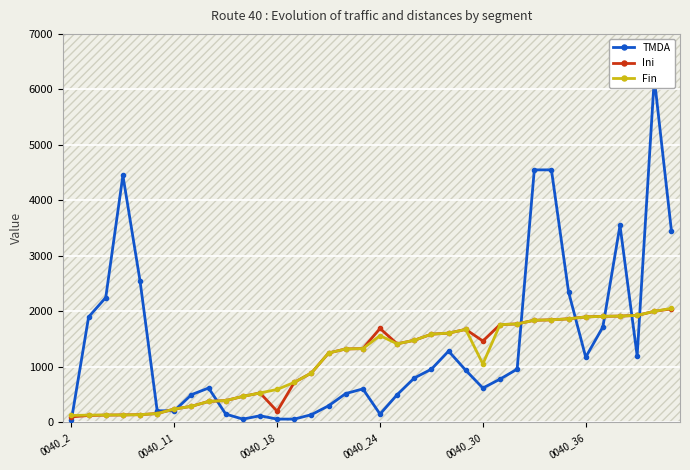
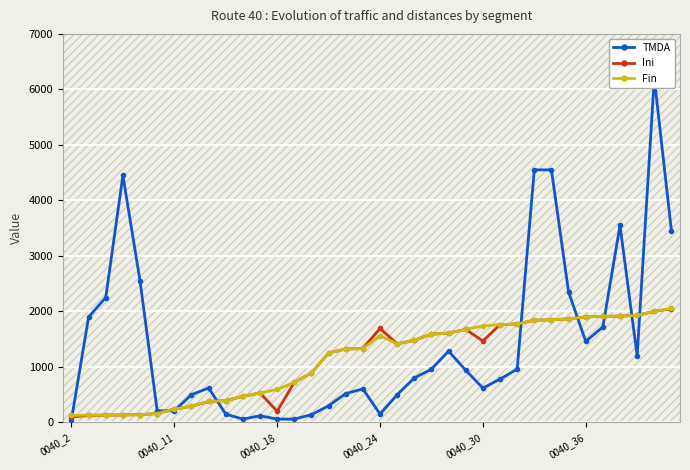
Fin, 0040_30: 1100 -> 1700
TMDA, 0040_36: 1200 -> 1500
